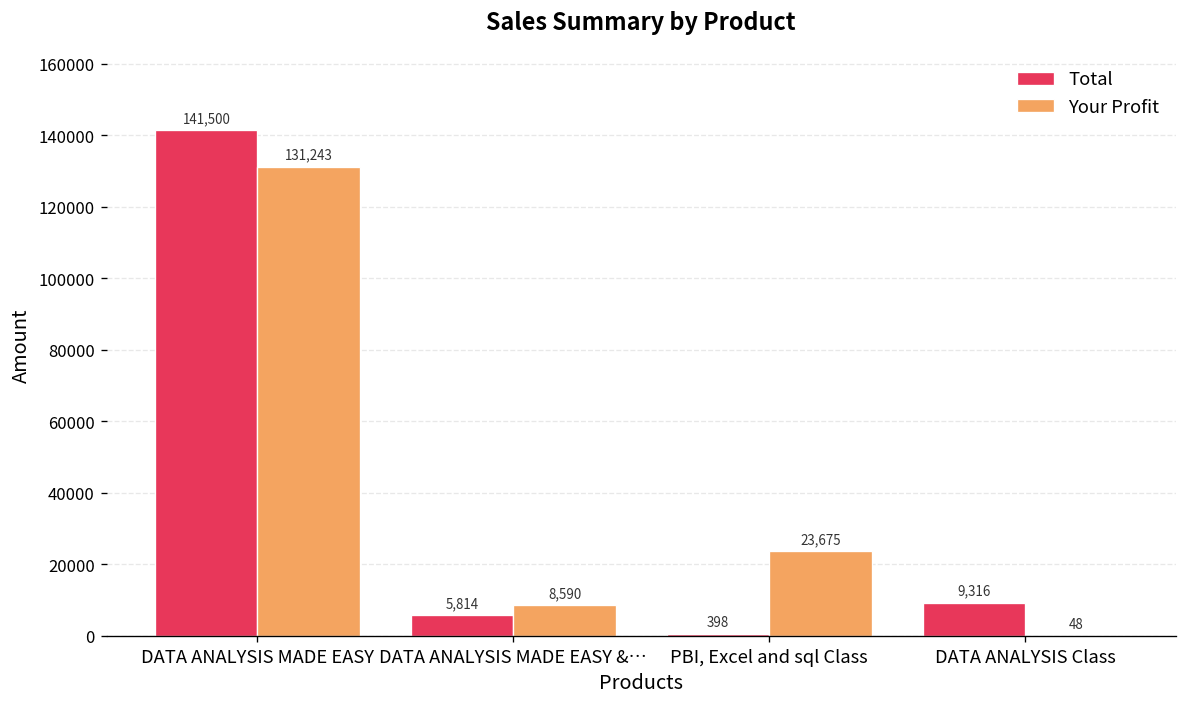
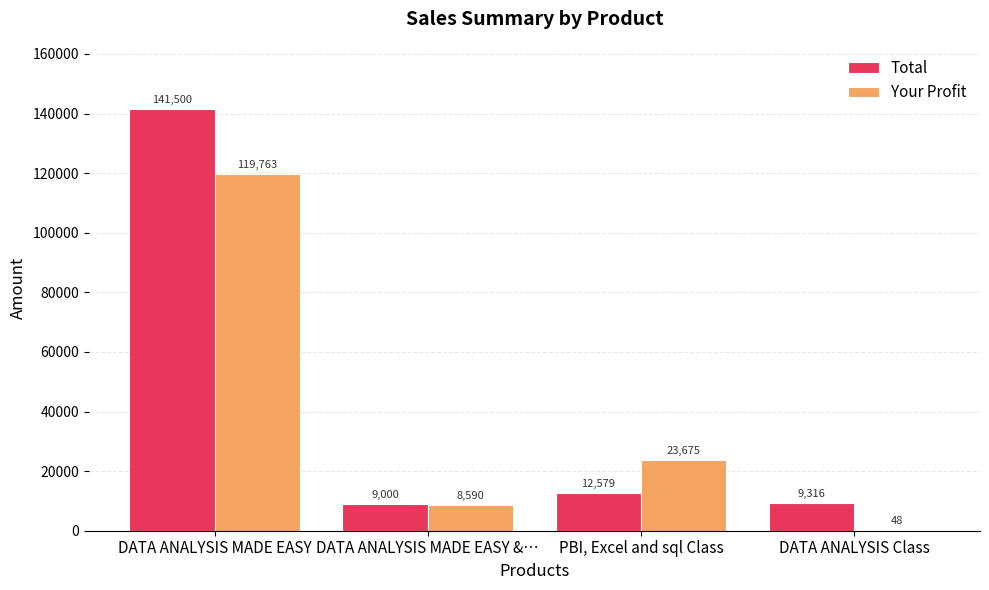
Your Profit, DATA ANALYSIS MADE EASY: 131,243 -> 119,763
Total, DATA ANALYSIS MADE EASY &…: 5,814 -> 9,000
Total, PBI, Excel and sql Class: 398 -> 12,579
